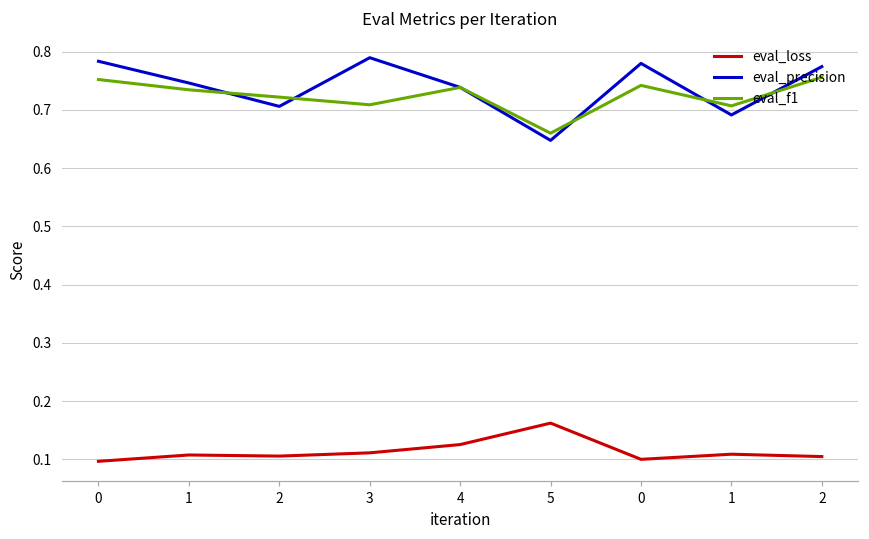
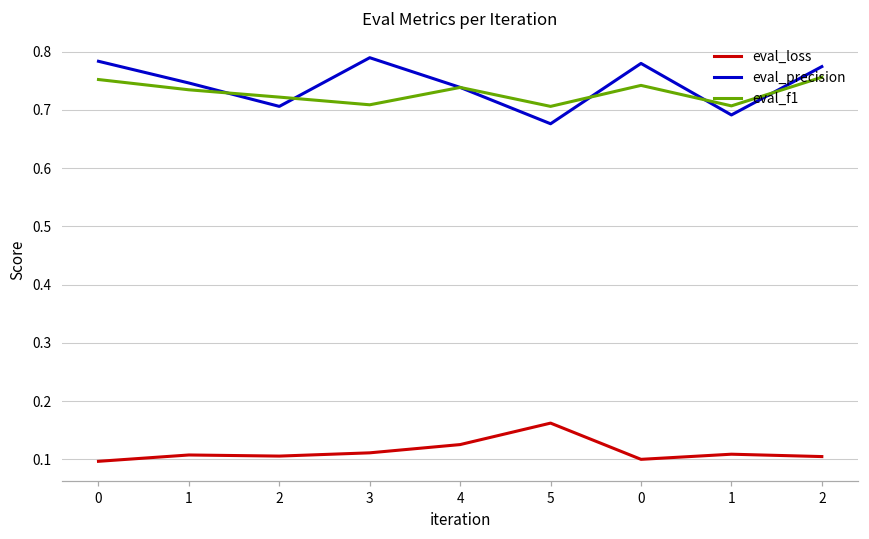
eval_precision, 5: 0.65 -> 0.68
eval_f1, 5: 0.66 -> 0.71
